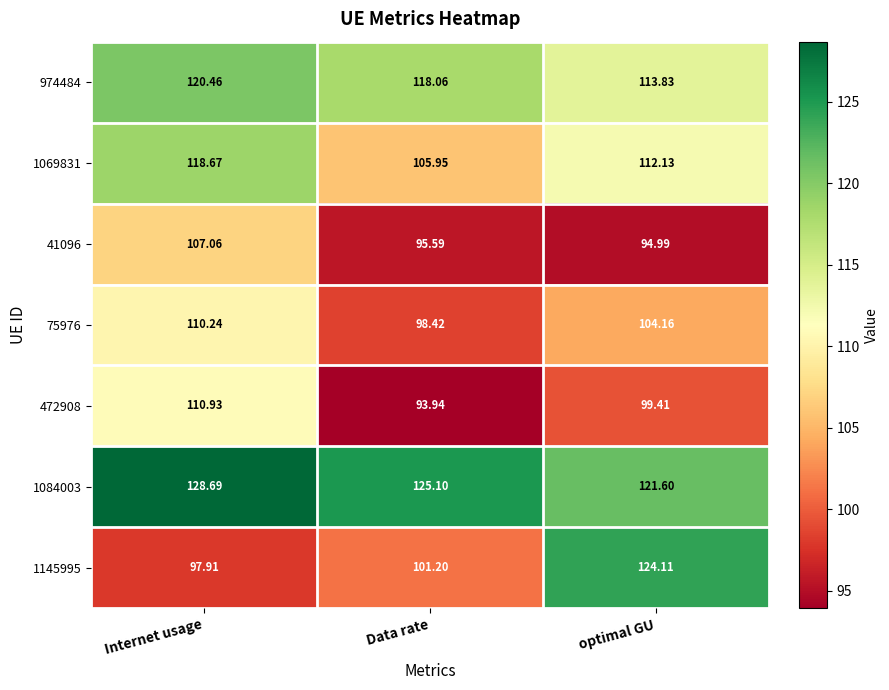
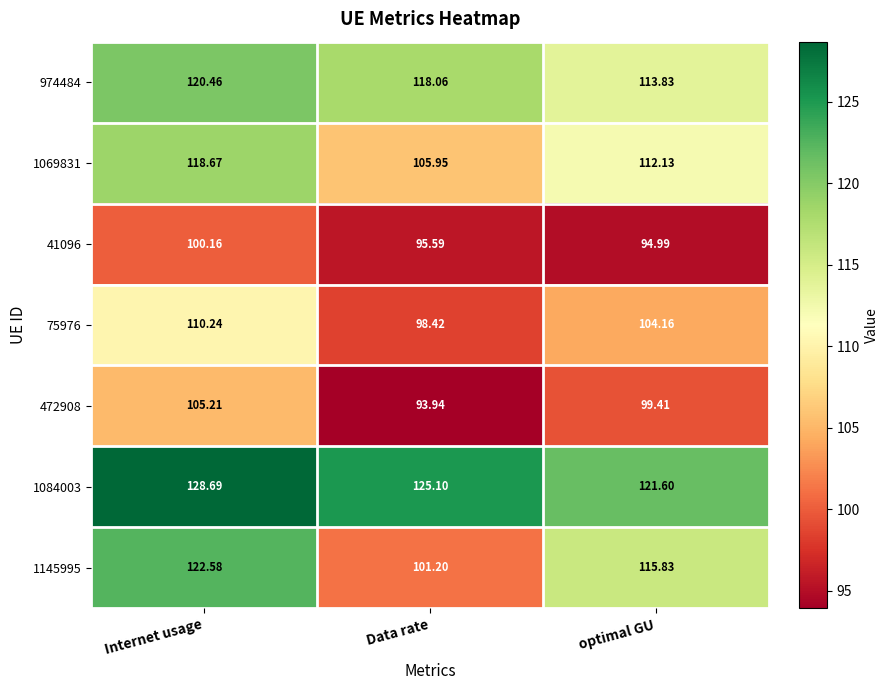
41096, Internet usage: 107.06 -> 100.16
472908, Internet usage: 110.93 -> 105.21
1145995, Internet usage: 97.91 -> 122.58
1145995, optimal GU: 124.11 -> 115.83
